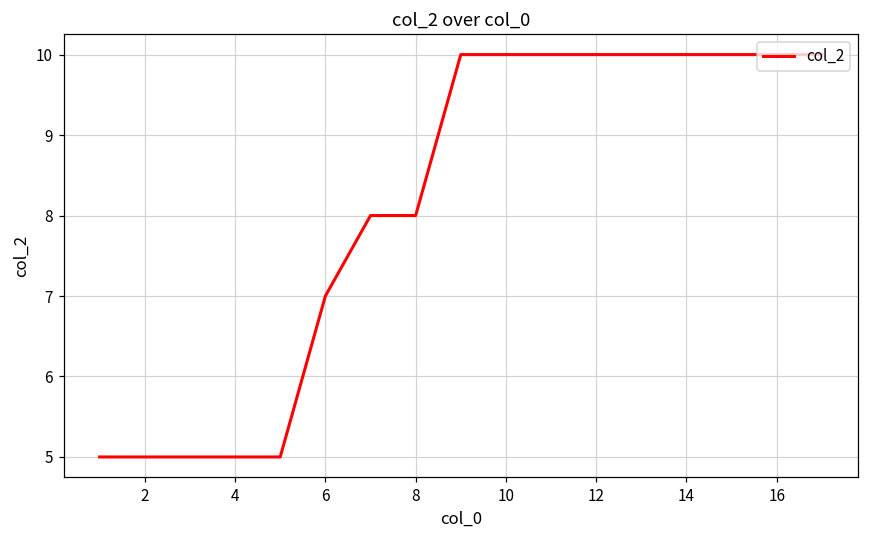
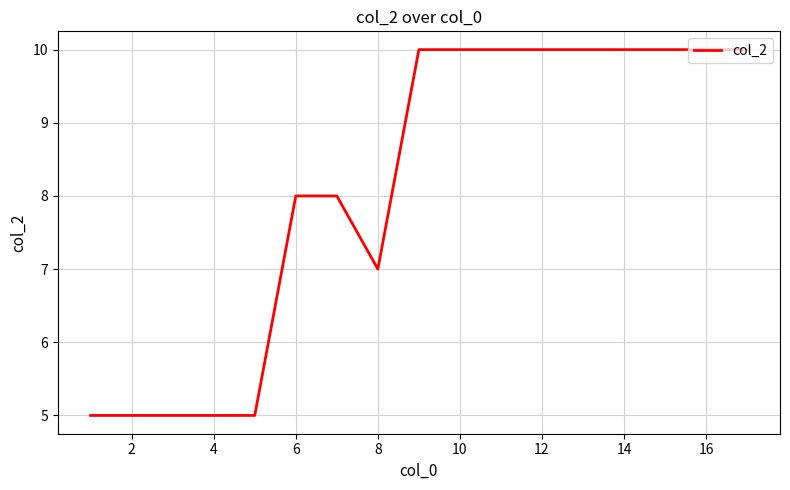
6: 7 -> 8
8: 8 -> 7
